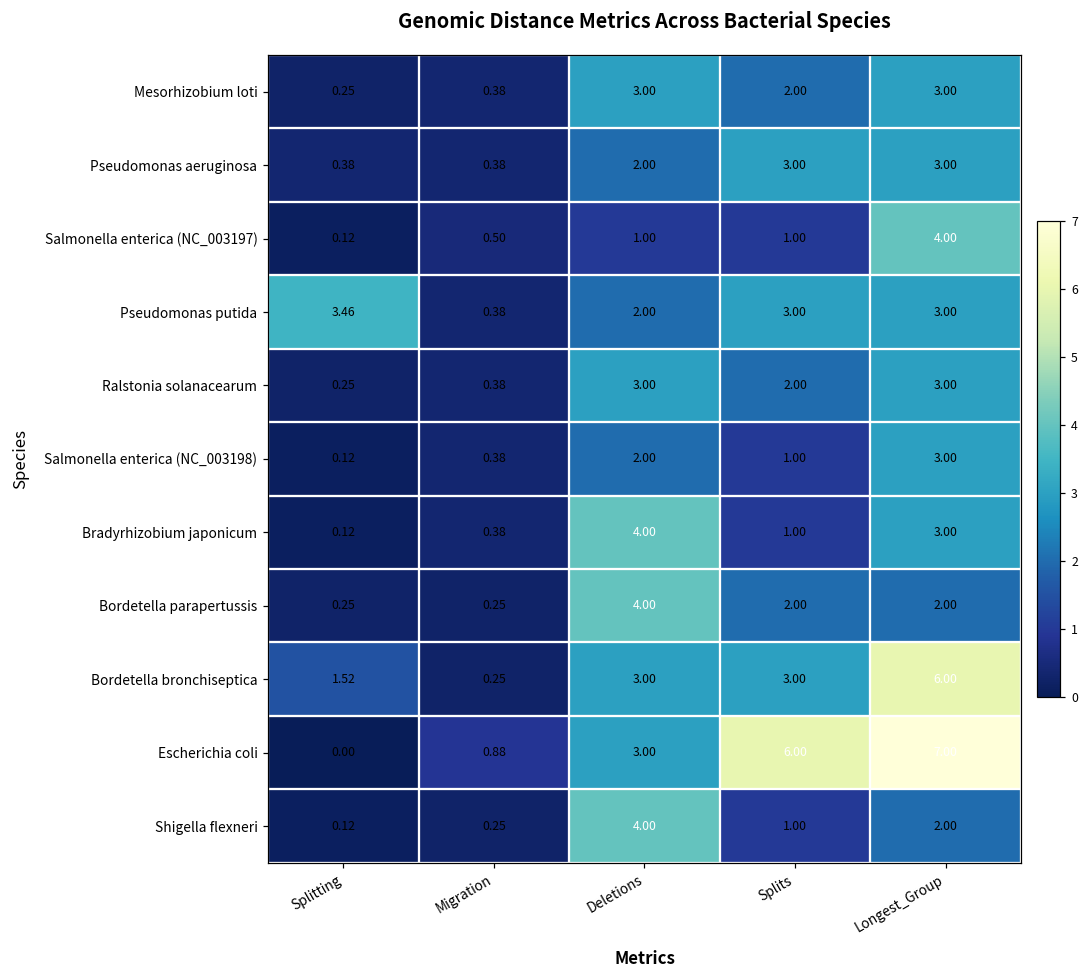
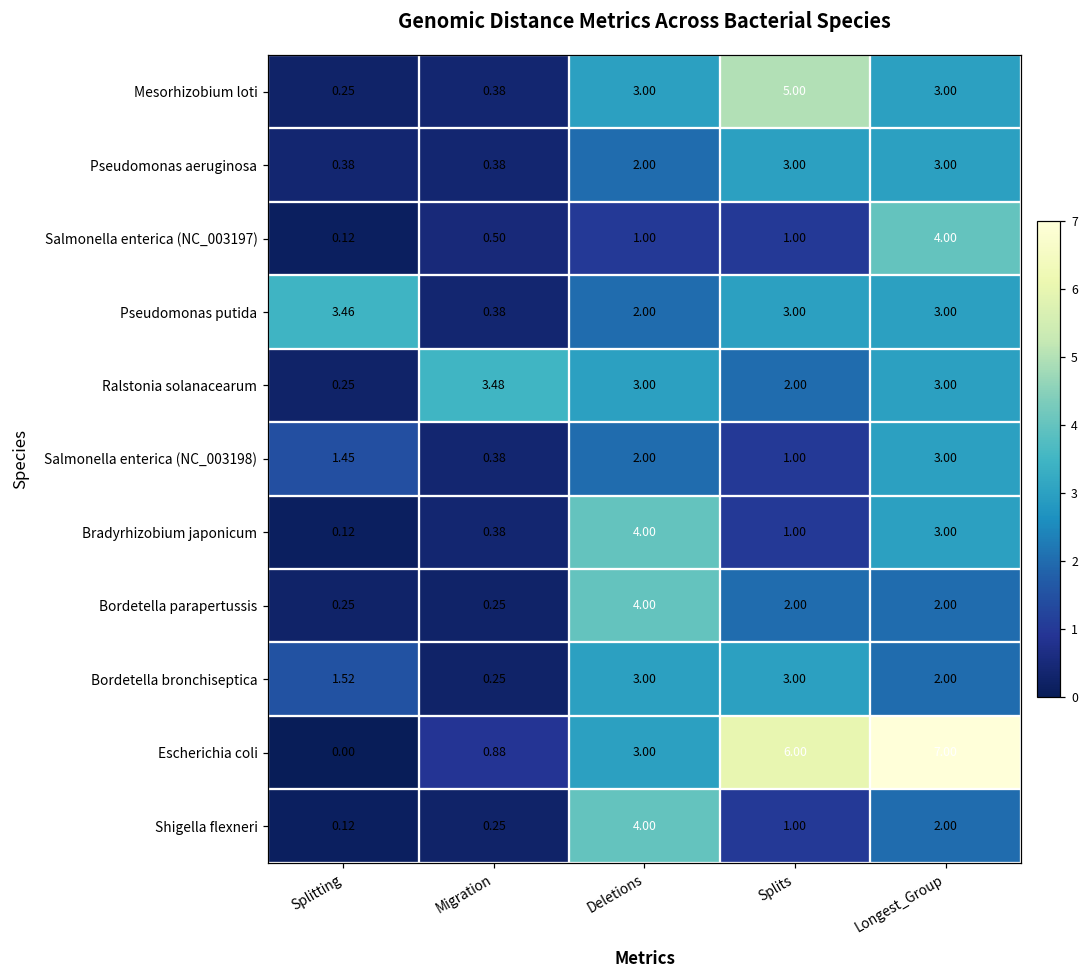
Mesorhizobium loti, Splits: 2.00 -> 5.00
Ralstonia solanacearum, Migration: 0.38 -> 3.48
Salmonella enterica (NC_003198), Splitting: 0.12 -> 1.45
Bordetella bronchiseptica, Longest_Group: 6.00 -> 2.00
